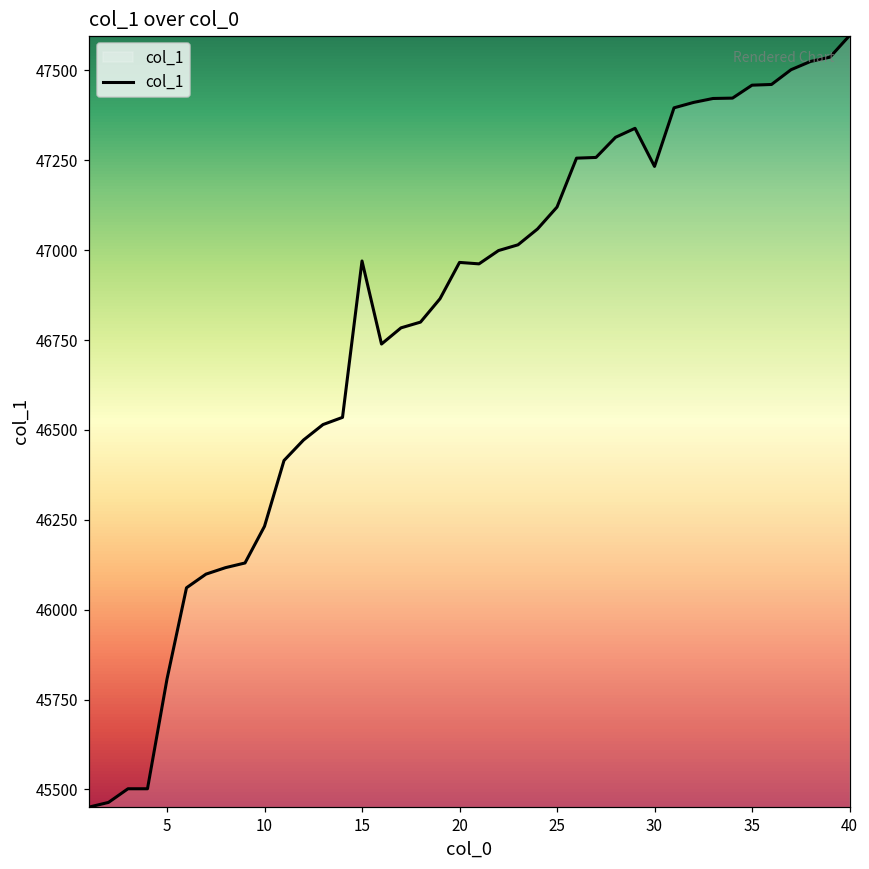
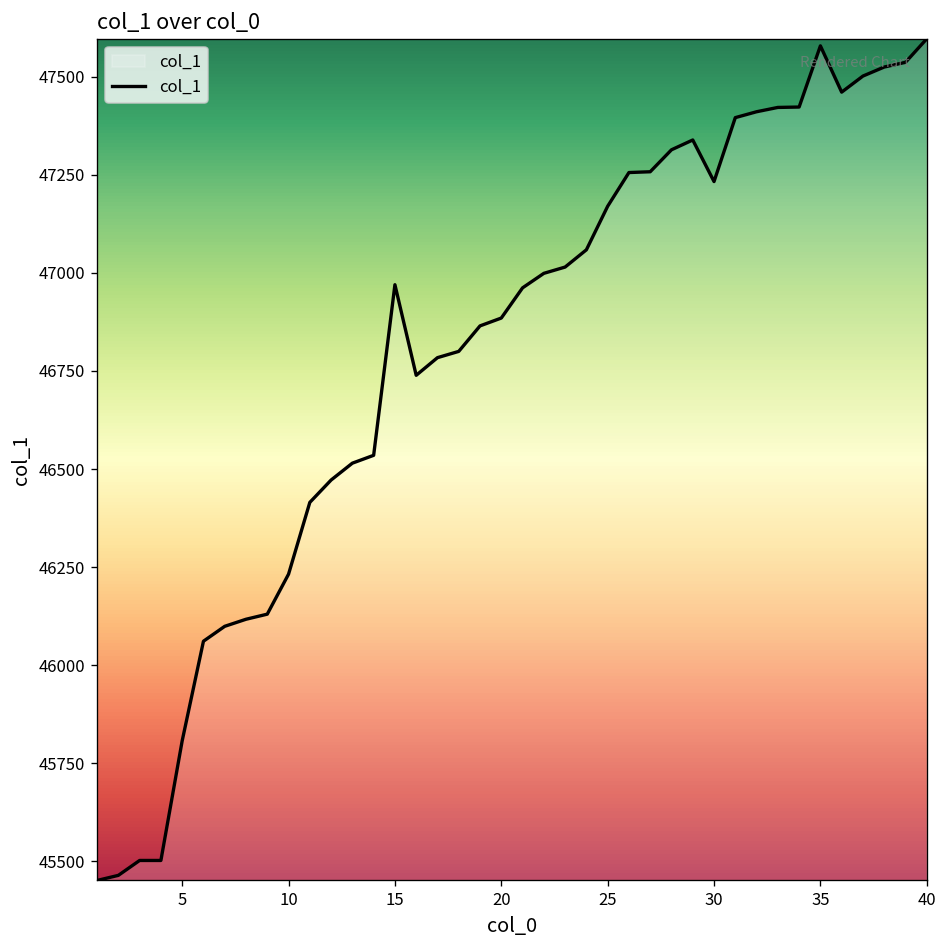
20: 46970 -> 46890
25: 47120 -> 47170
35: 47460 -> 47580
